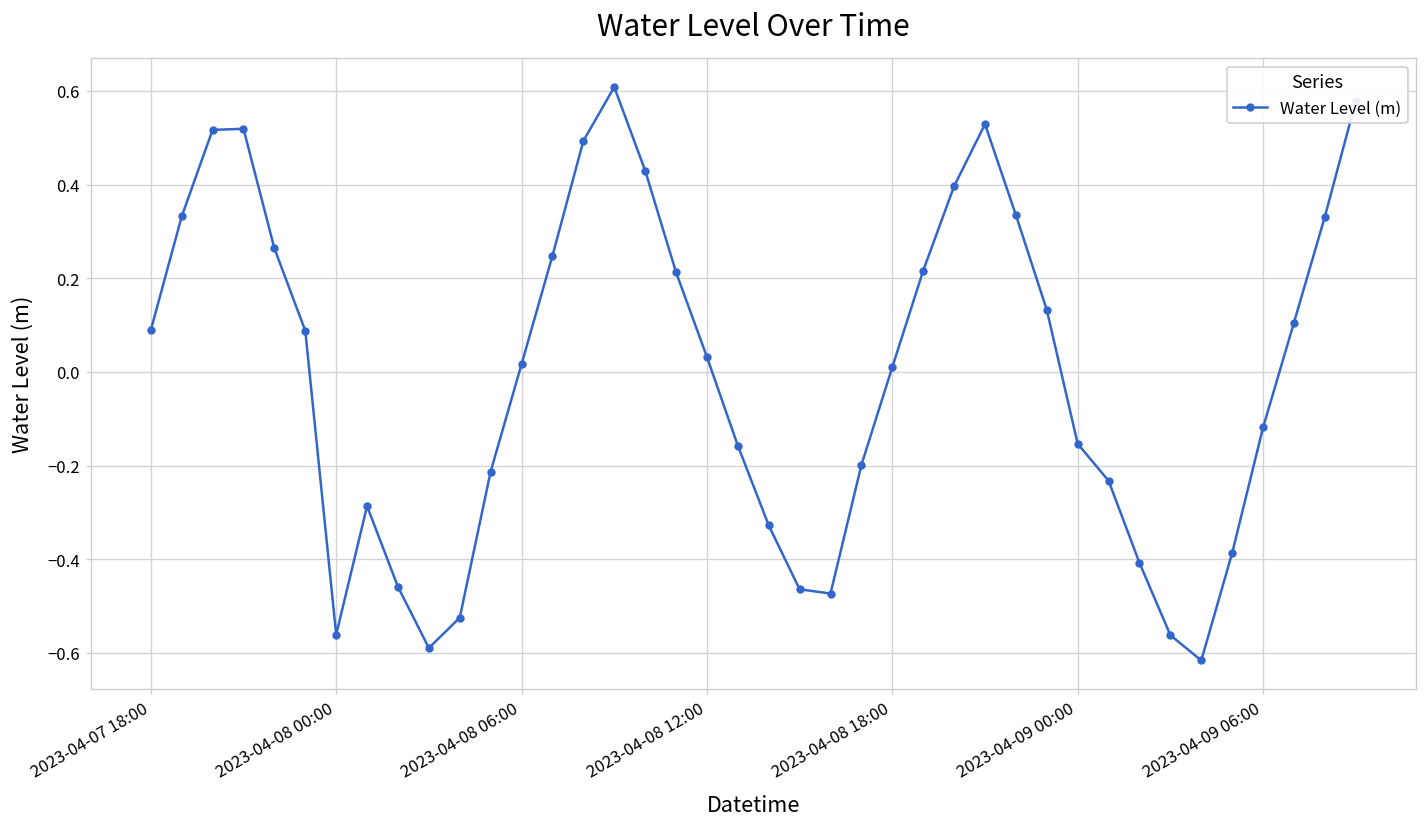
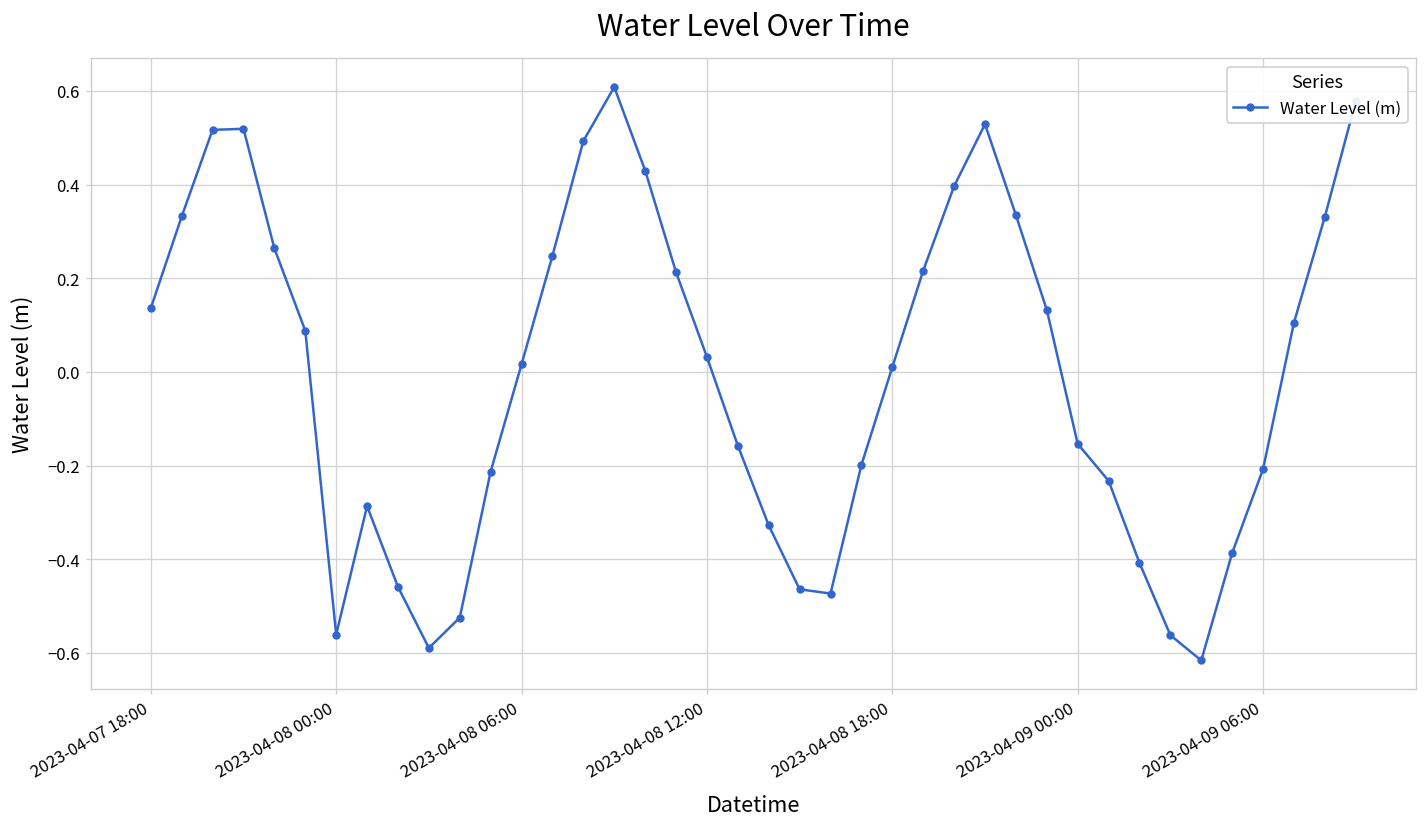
2023-04-07 18:00: 0.09 -> 0.14
2023-04-09 06:00: -0.12 -> -0.21
